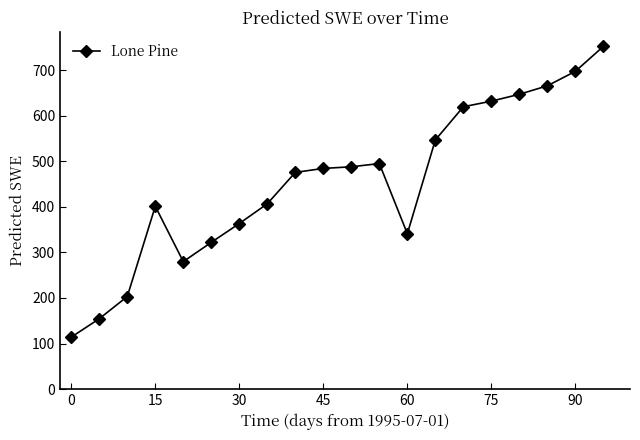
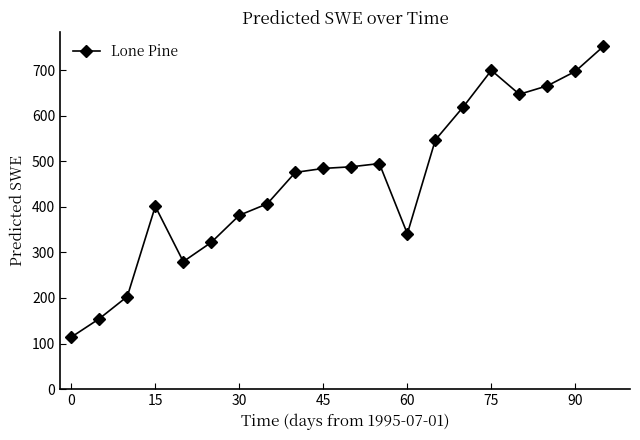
30: 360 -> 380
75: 630 -> 700
